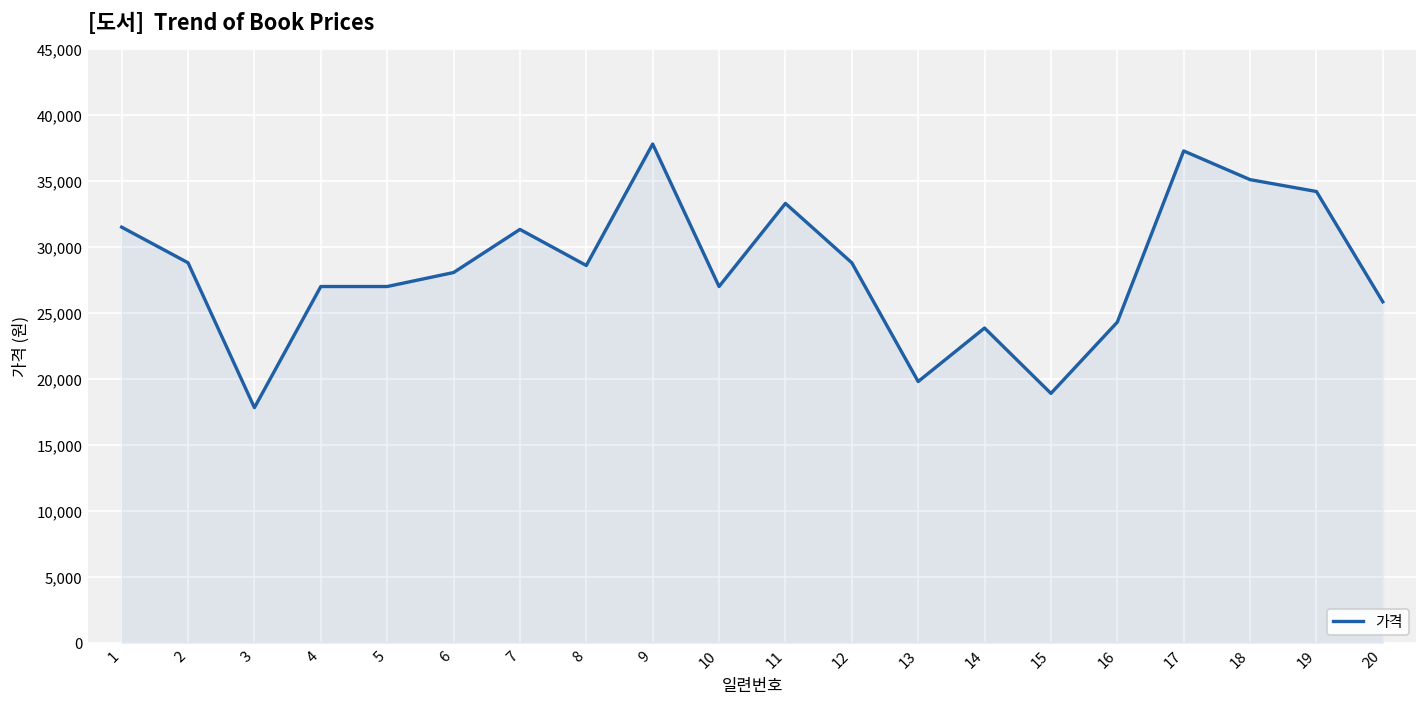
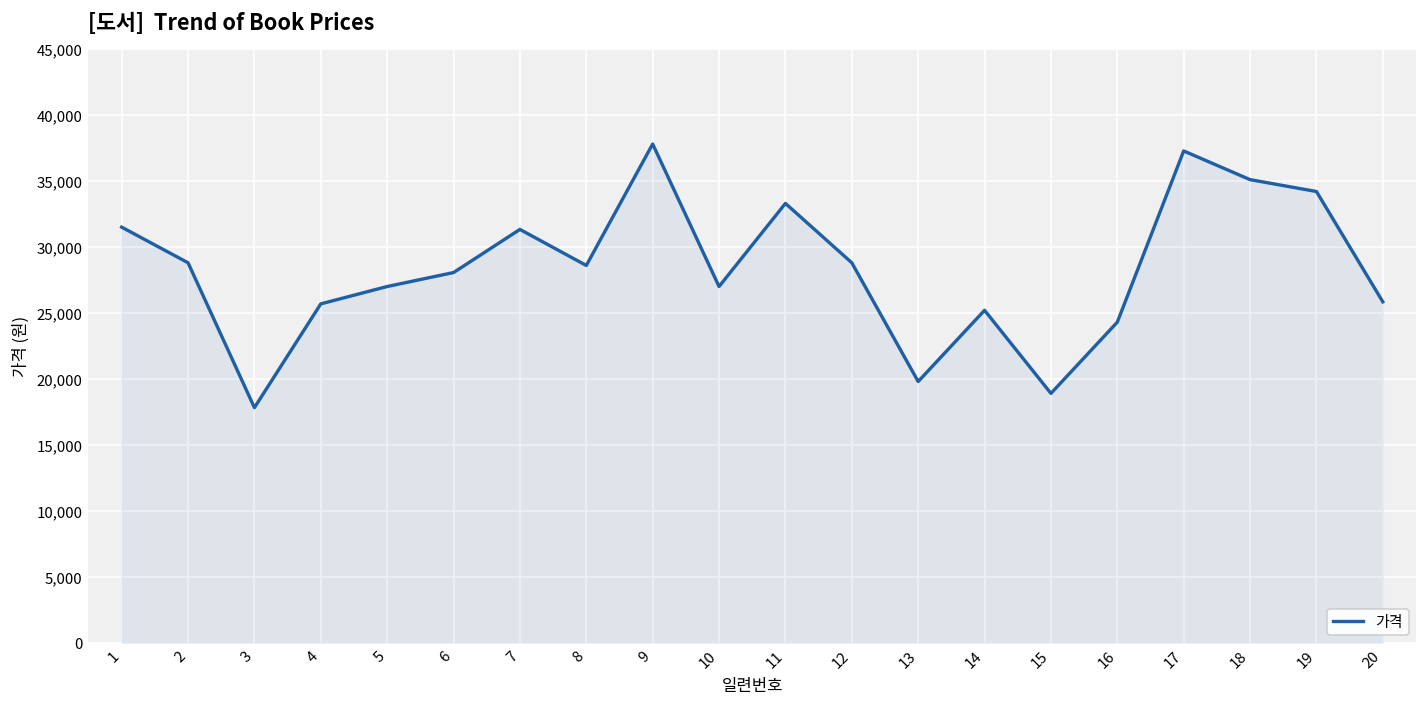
4: 27,000 -> 25,700
14: 23,900 -> 25,200
